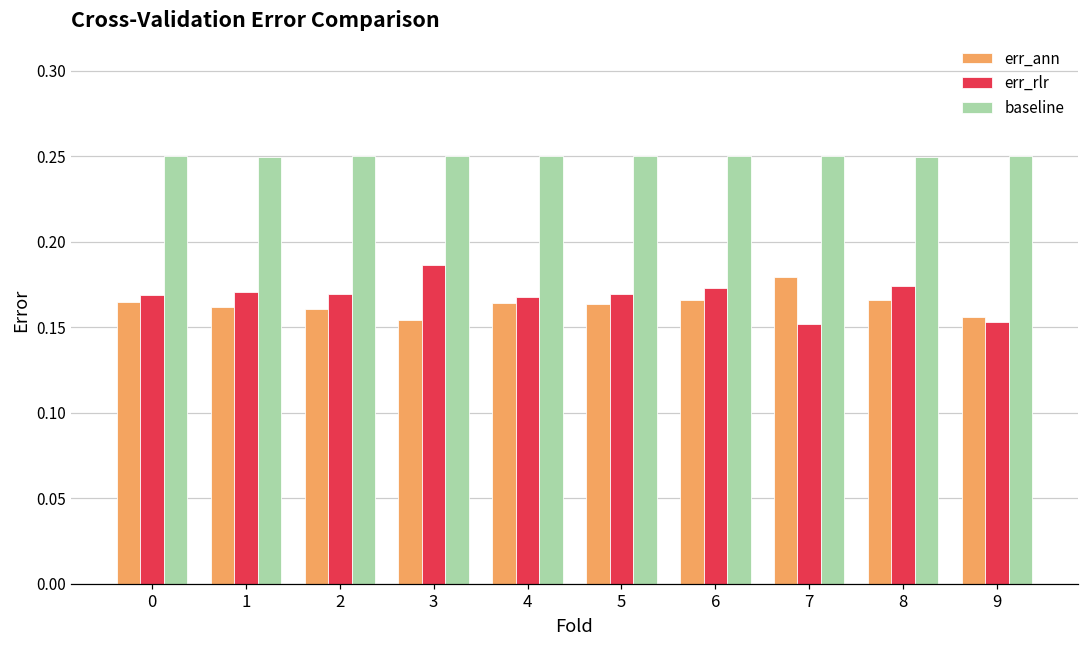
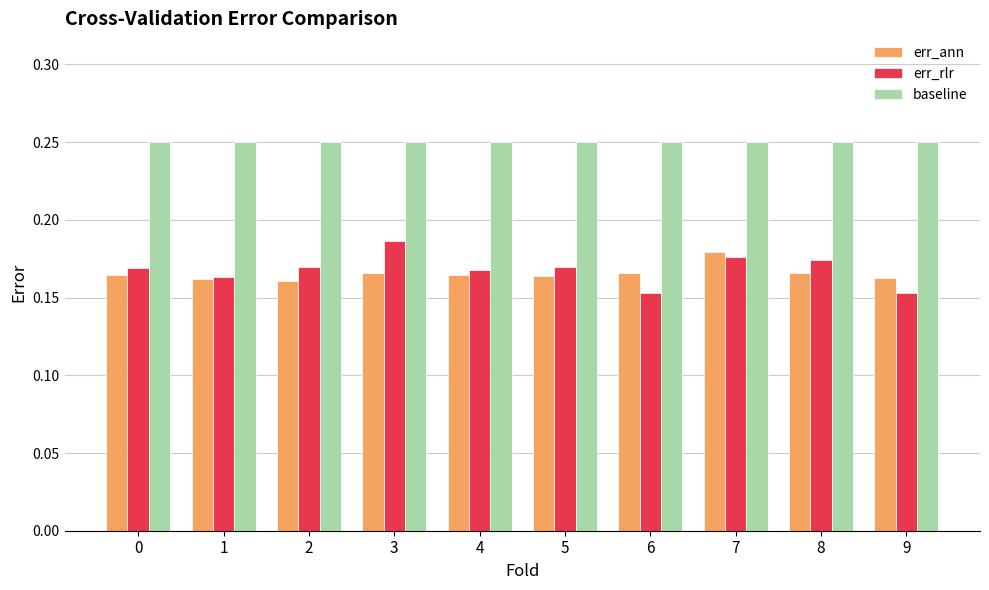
err_rlr, 1: 0.170 -> 0.163
err_ann, 3: 0.154 -> 0.166
err_rlr, 6: 0.173 -> 0.153
err_rlr, 7: 0.152 -> 0.176
err_ann, 9: 0.156 -> 0.162
